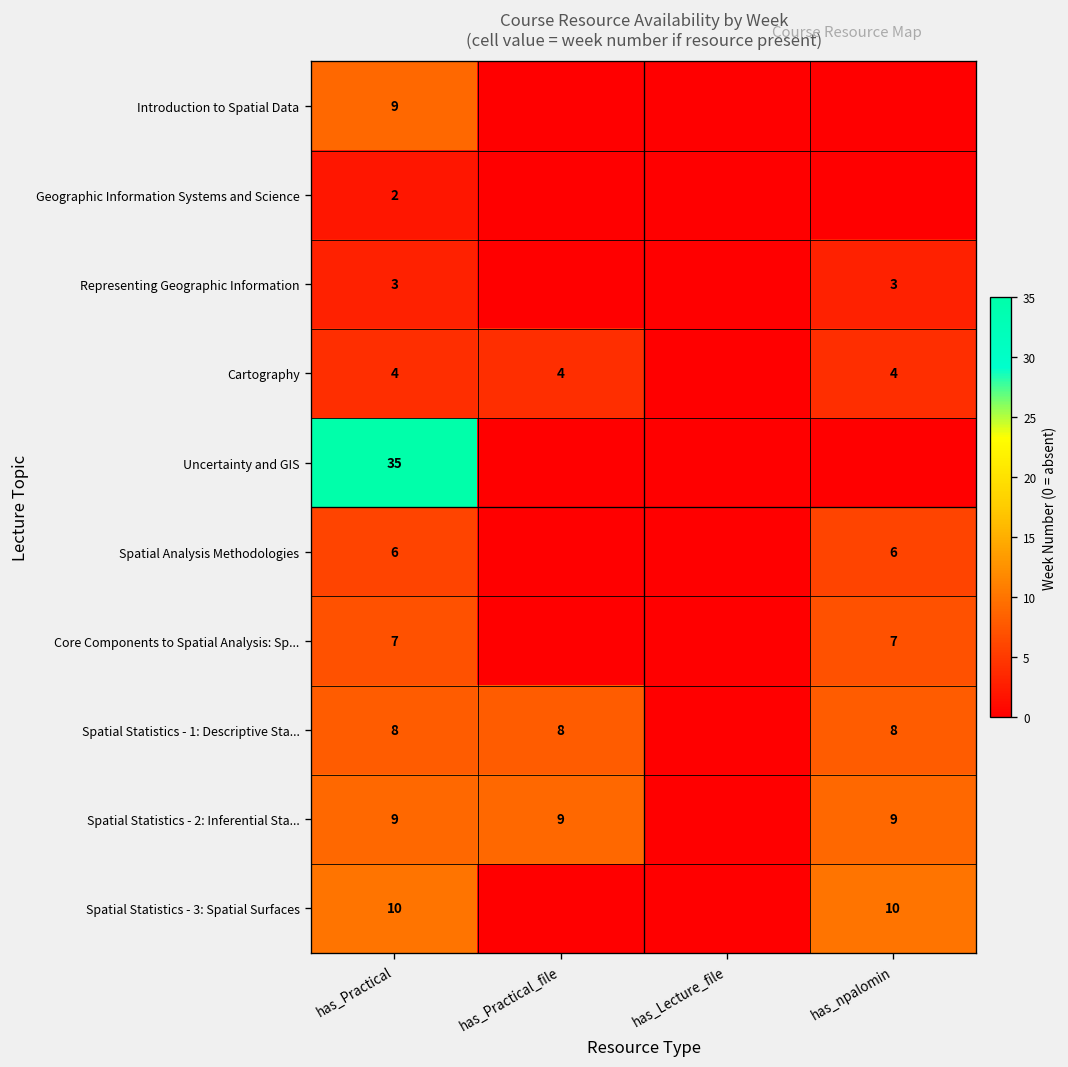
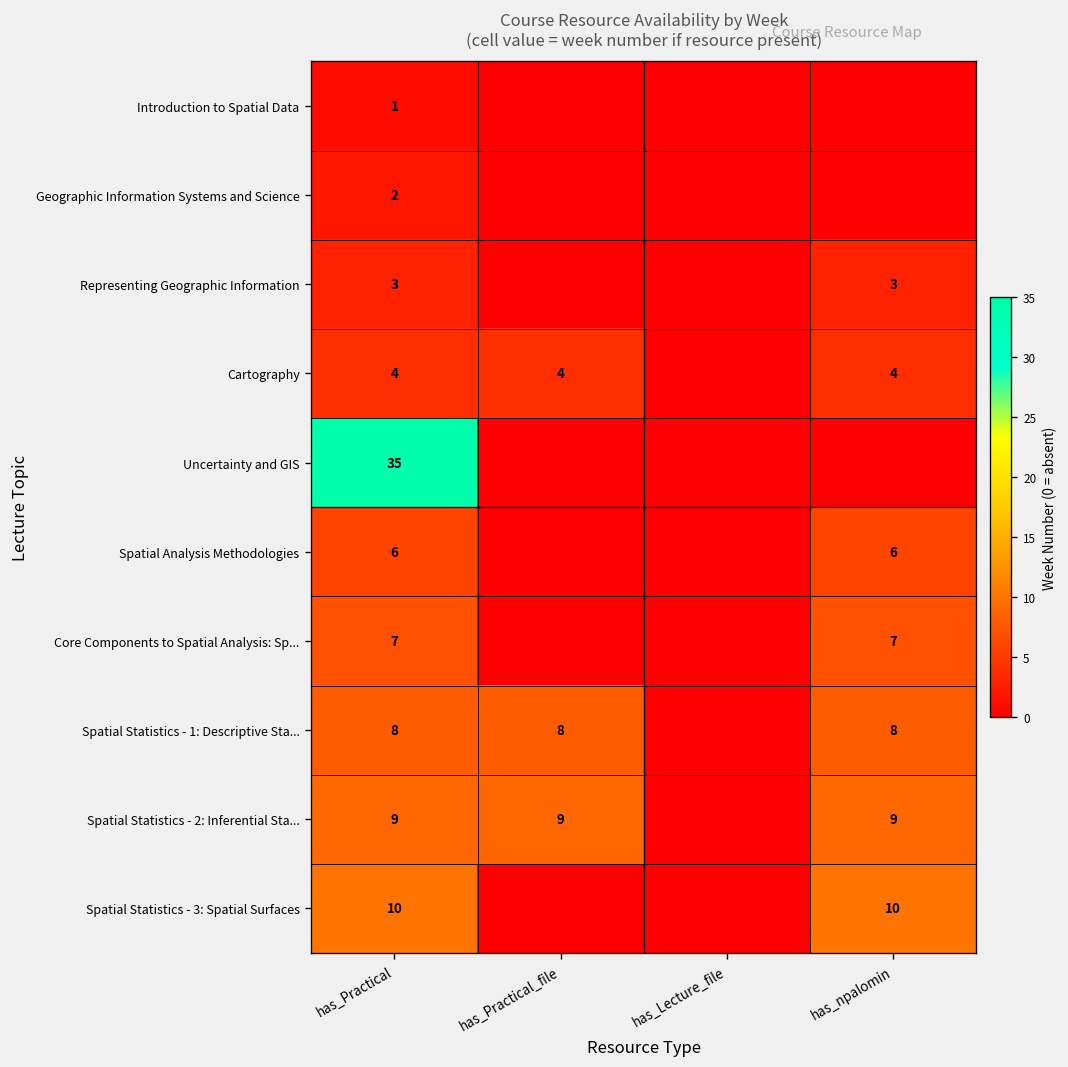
Introduction to Spatial Data, has_Practical: 9 -> 1
